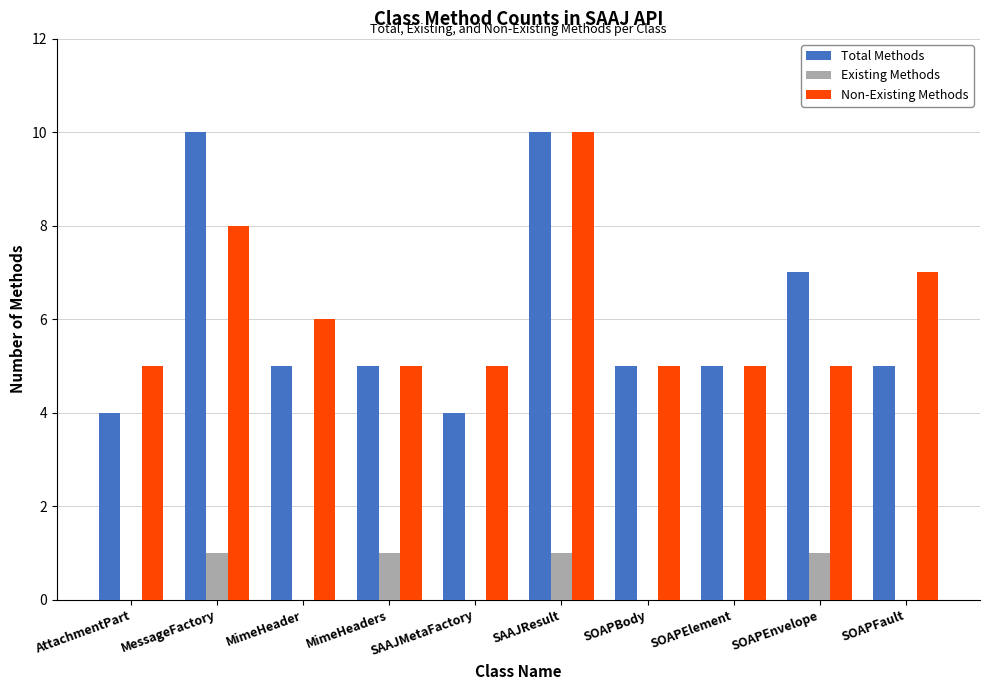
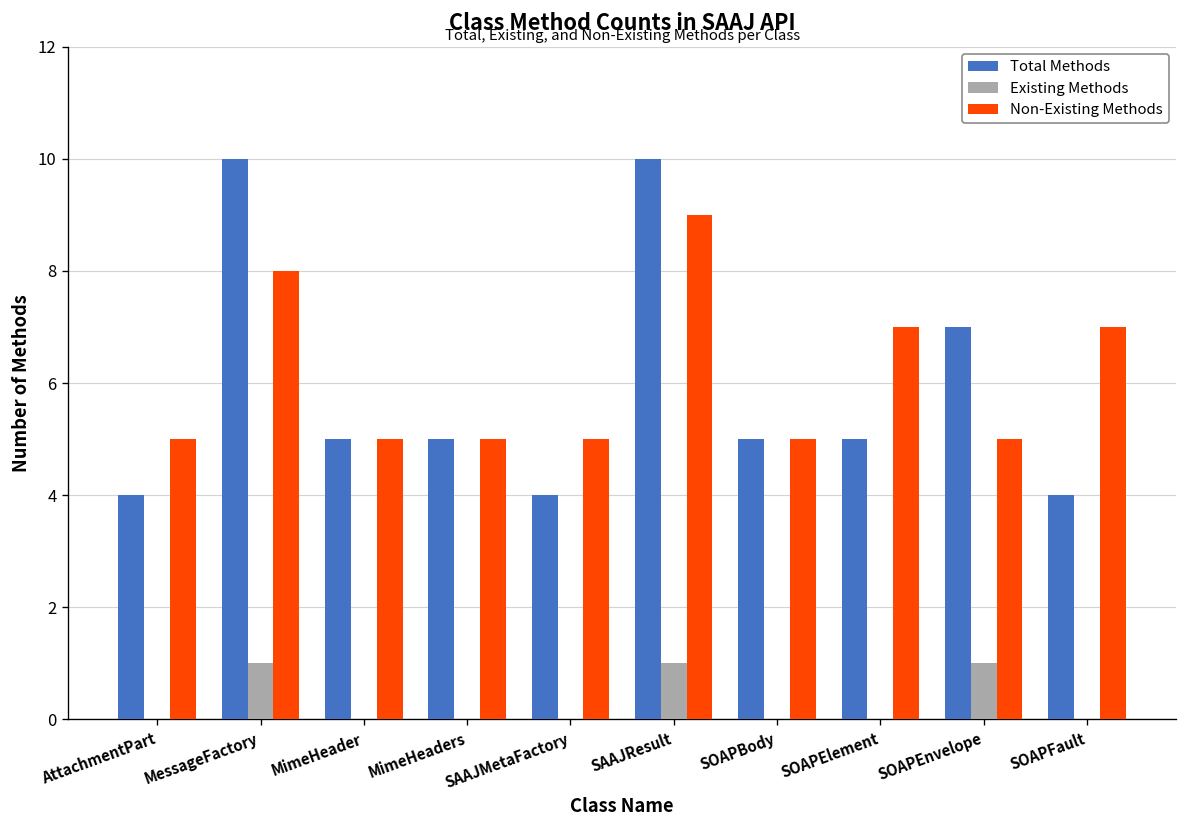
Non-Existing Methods, MimeHeader: 6 -> 5
Existing Methods, MimeHeaders: 1 -> 0
Non-Existing Methods, SAAJResult: 10 -> 9
Non-Existing Methods, SOAPElement: 5 -> 7
Total Methods, SOAPFault: 5 -> 4
